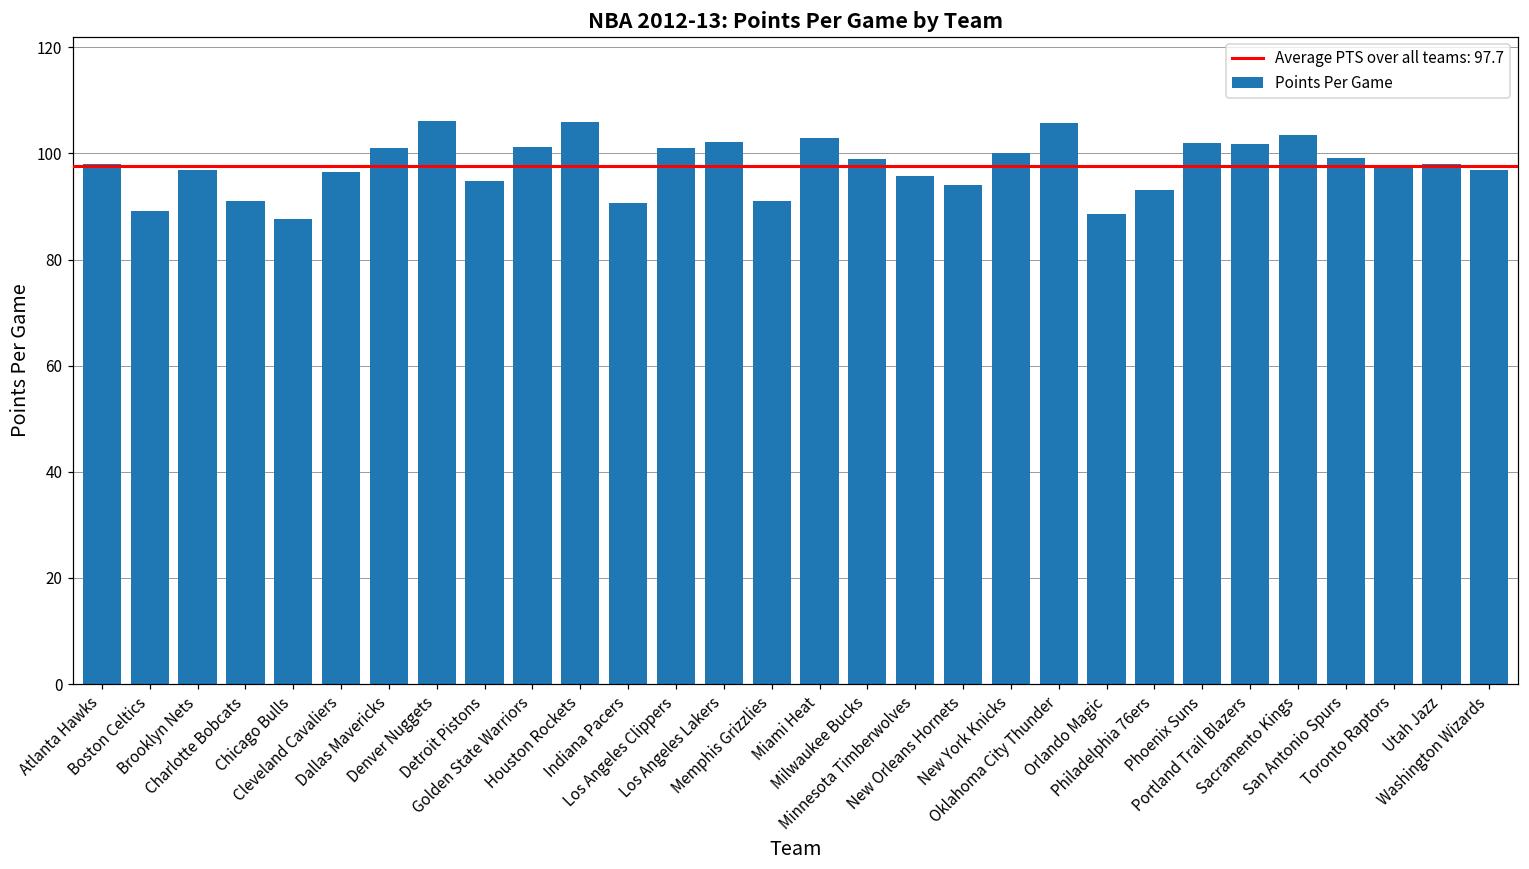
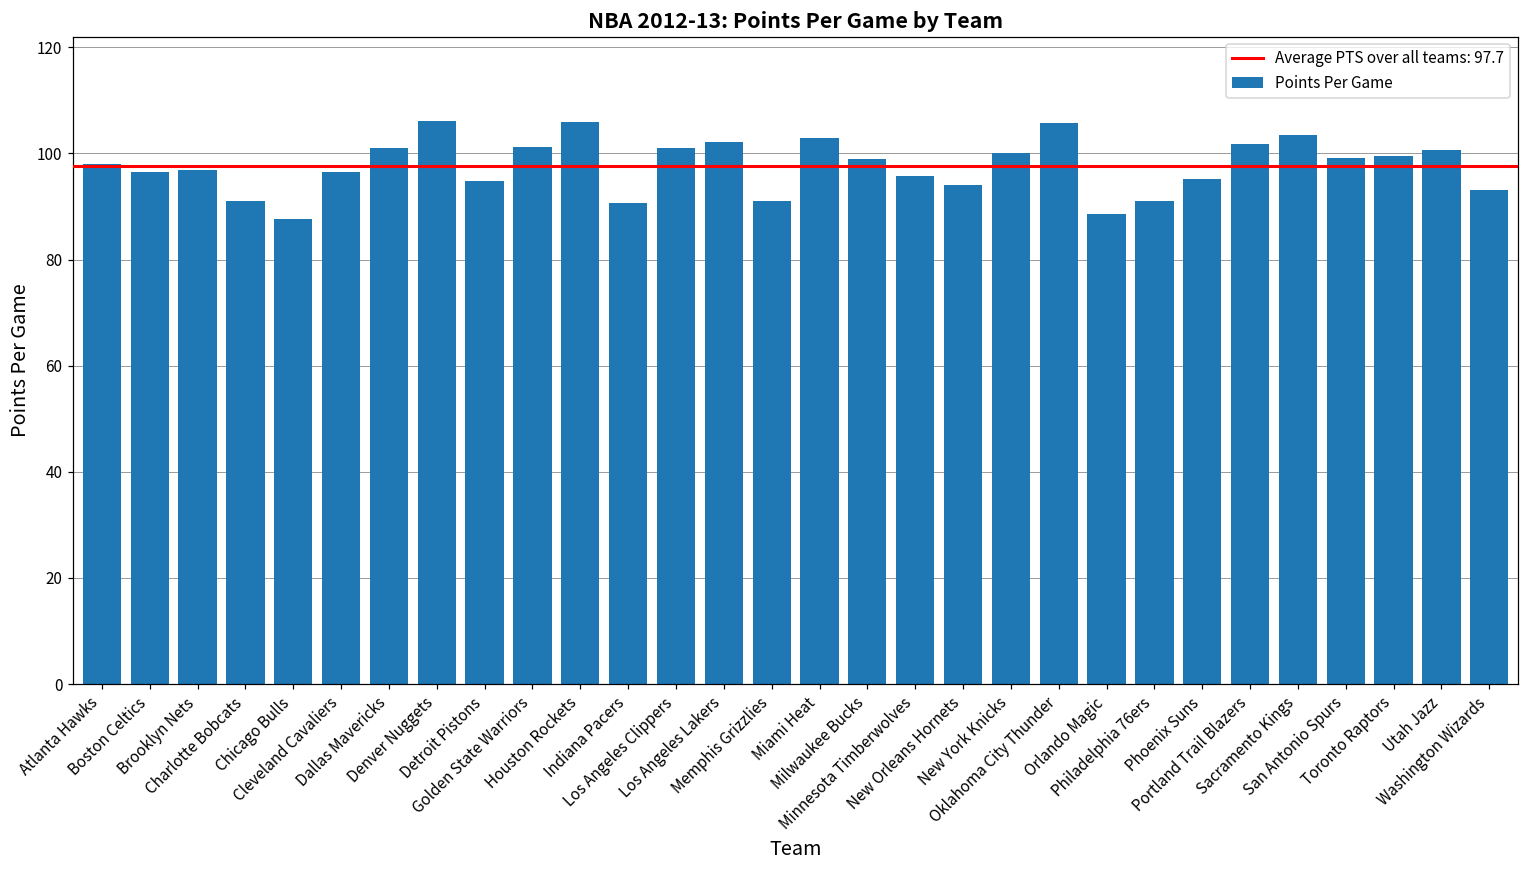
Boston Celtics: 89 -> 97
Philadelphia 76ers: 93 -> 91
Phoenix Suns: 102 -> 95
Toronto Raptors: 97 -> 100
Utah Jazz: 98 -> 101
Washington Wizards: 97 -> 93
